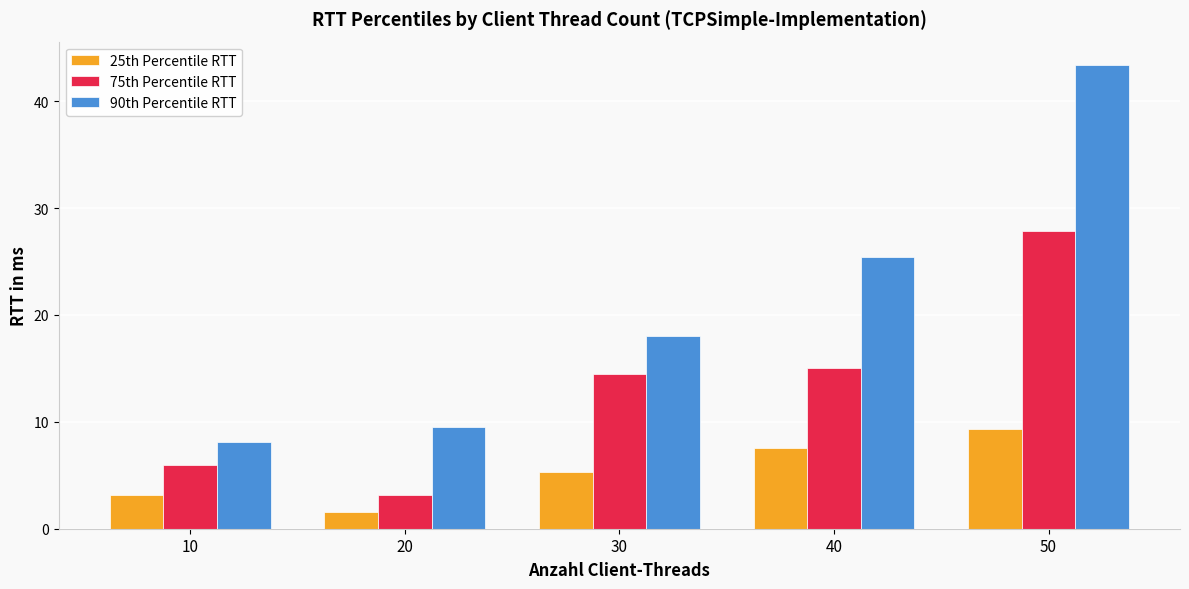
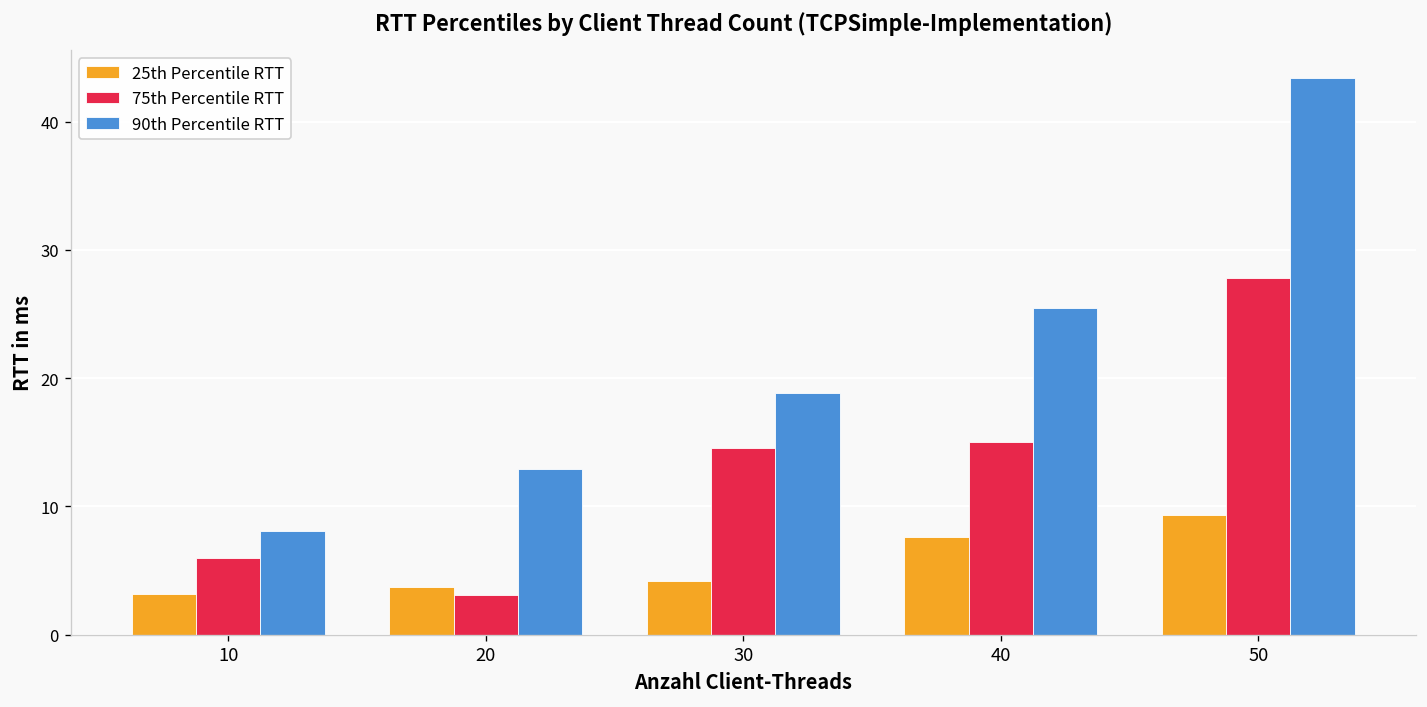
25th Percentile RTT, 20: 1.6 -> 3.7
90th Percentile RTT, 20: 9.5 -> 12.9
25th Percentile RTT, 30: 5.3 -> 4.2
90th Percentile RTT, 30: 18.0 -> 18.9
